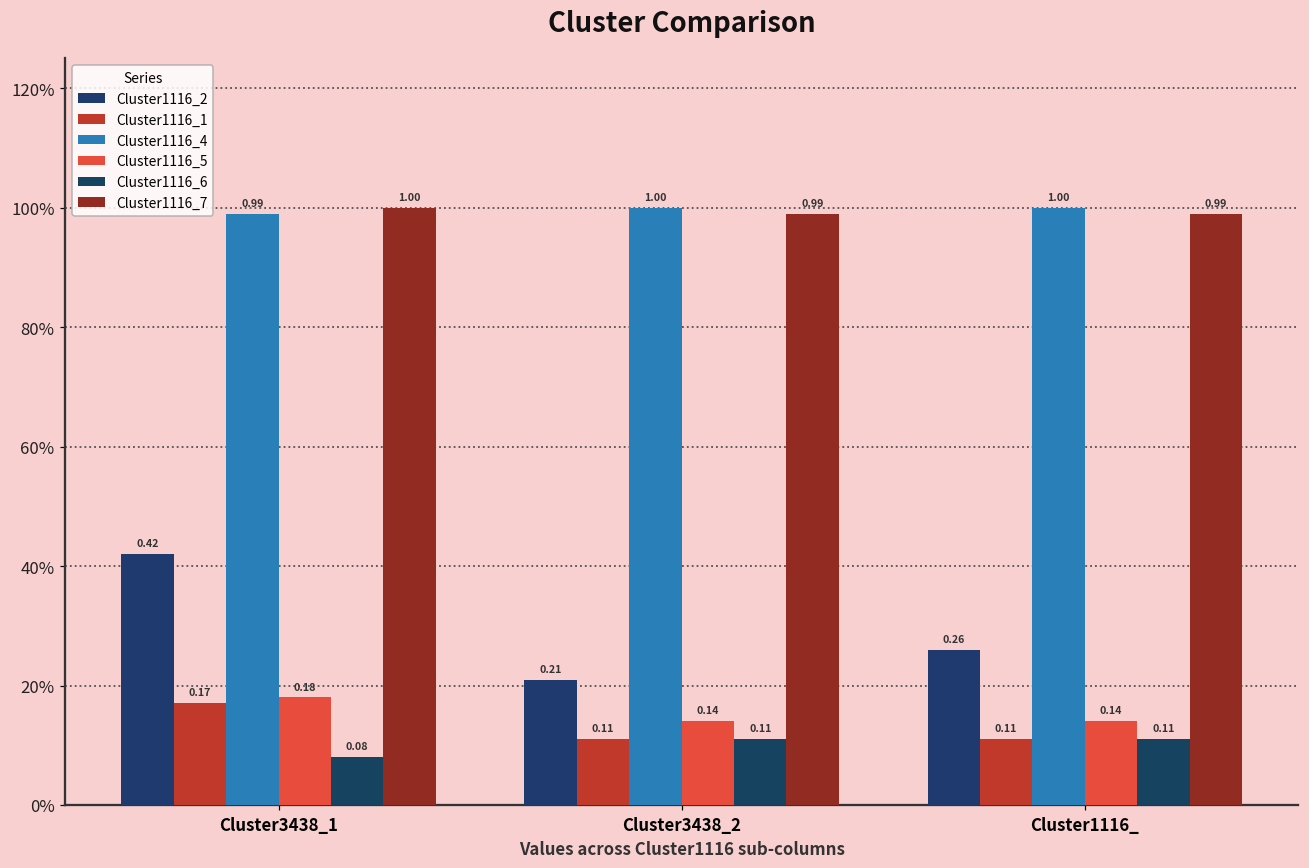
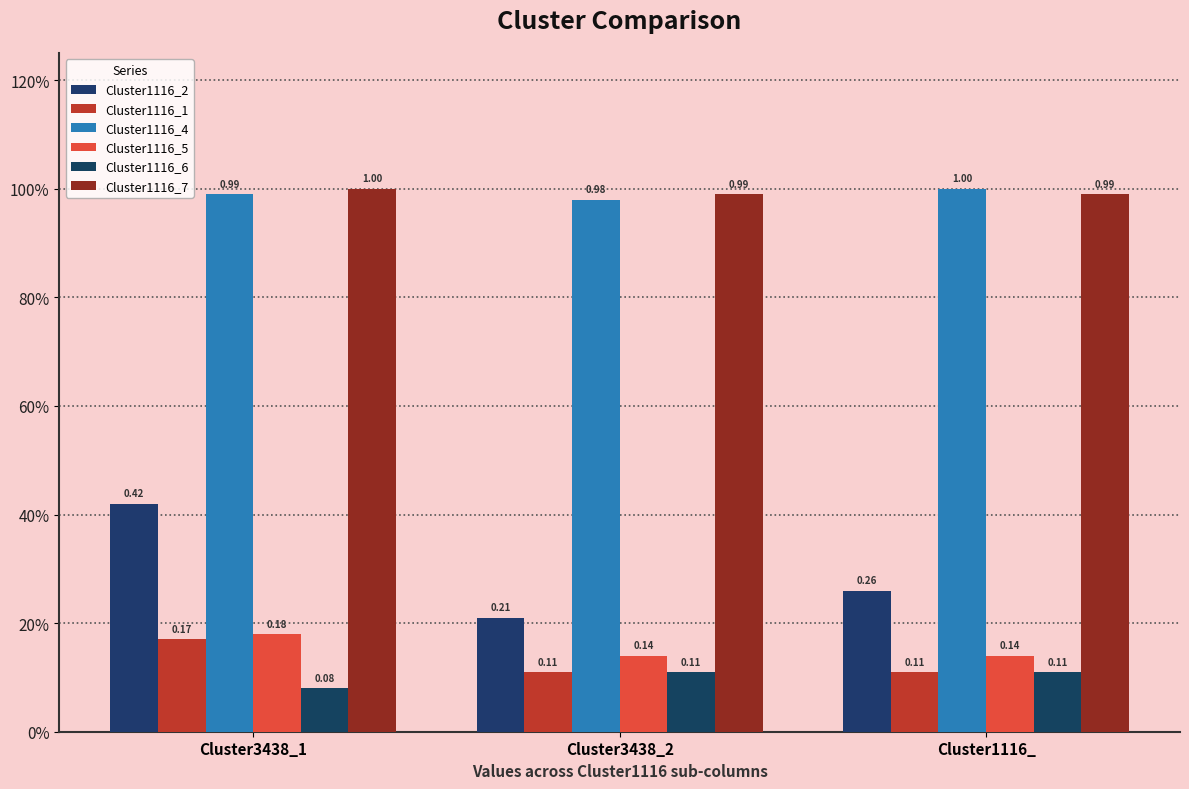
Cluster1116_4, Cluster3438_2: 1.00 -> 0.98
